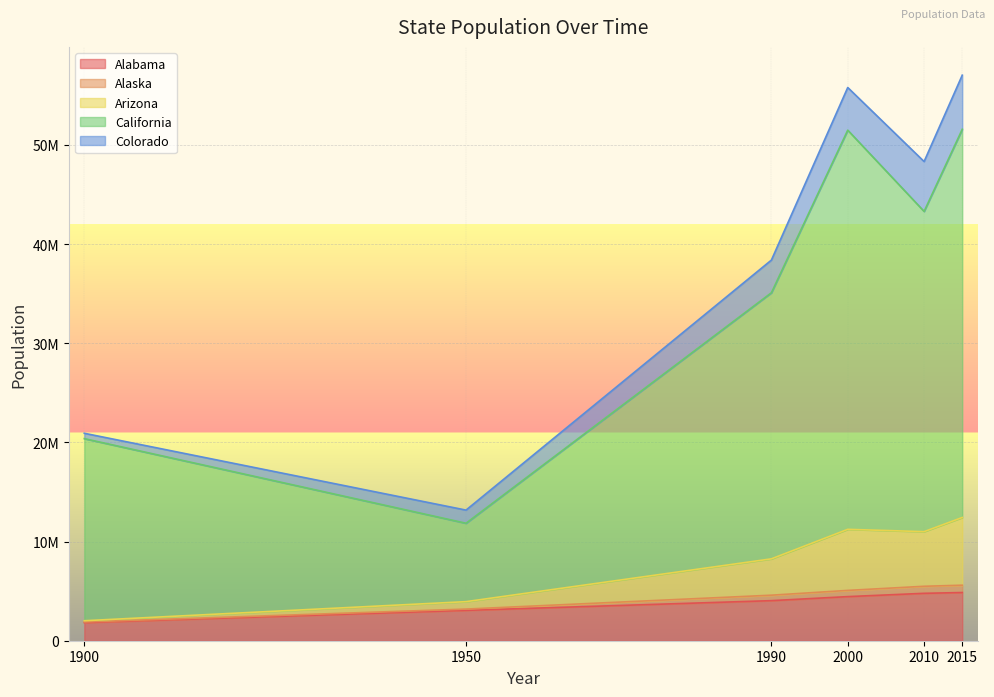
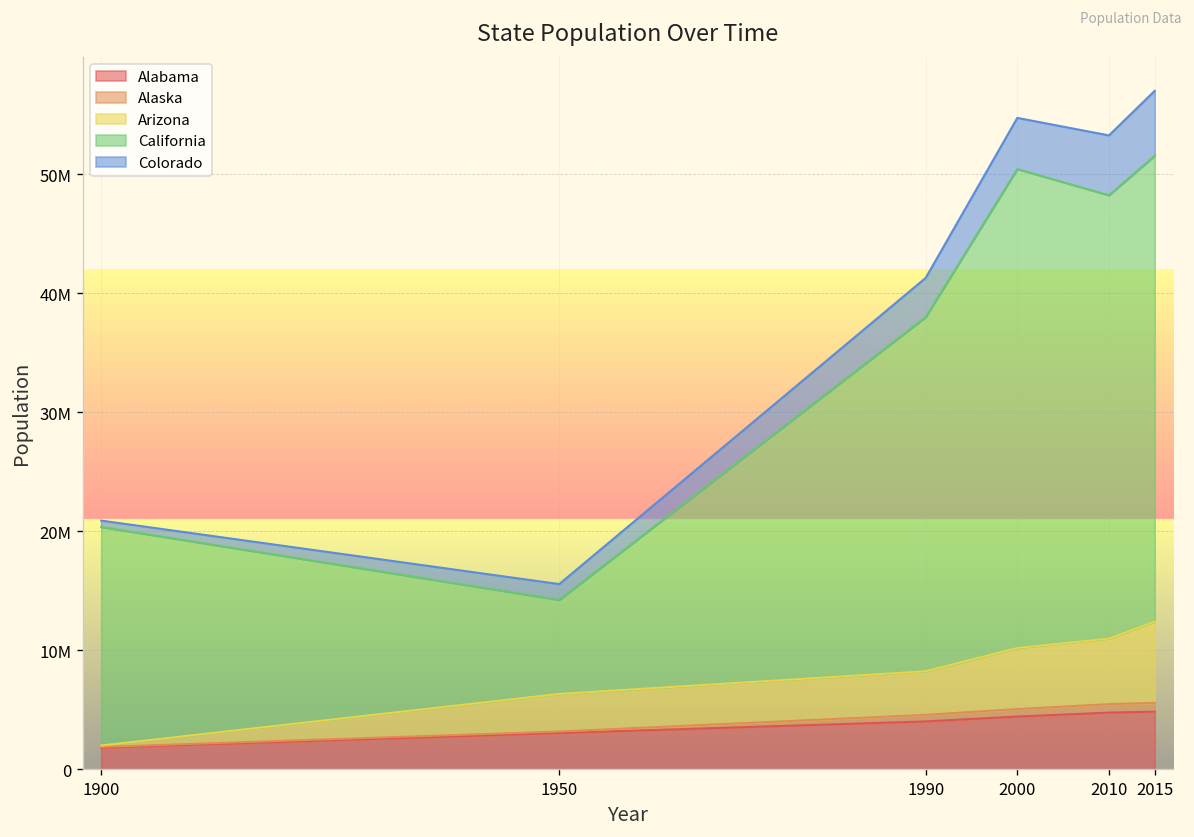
Arizona, 1950: 1000000 -> 3000000
California, 1990: 27000000 -> 30000000
Arizona, 2000: 6000000 -> 5000000
California, 2010: 32000000 -> 37000000
